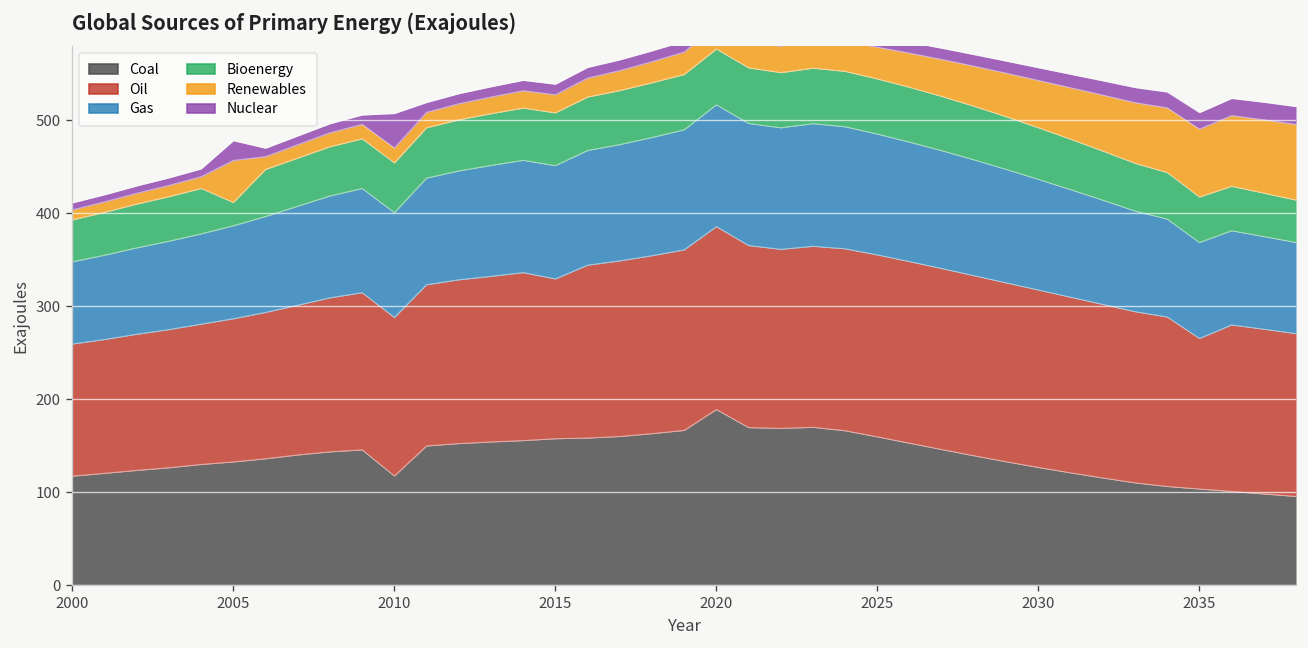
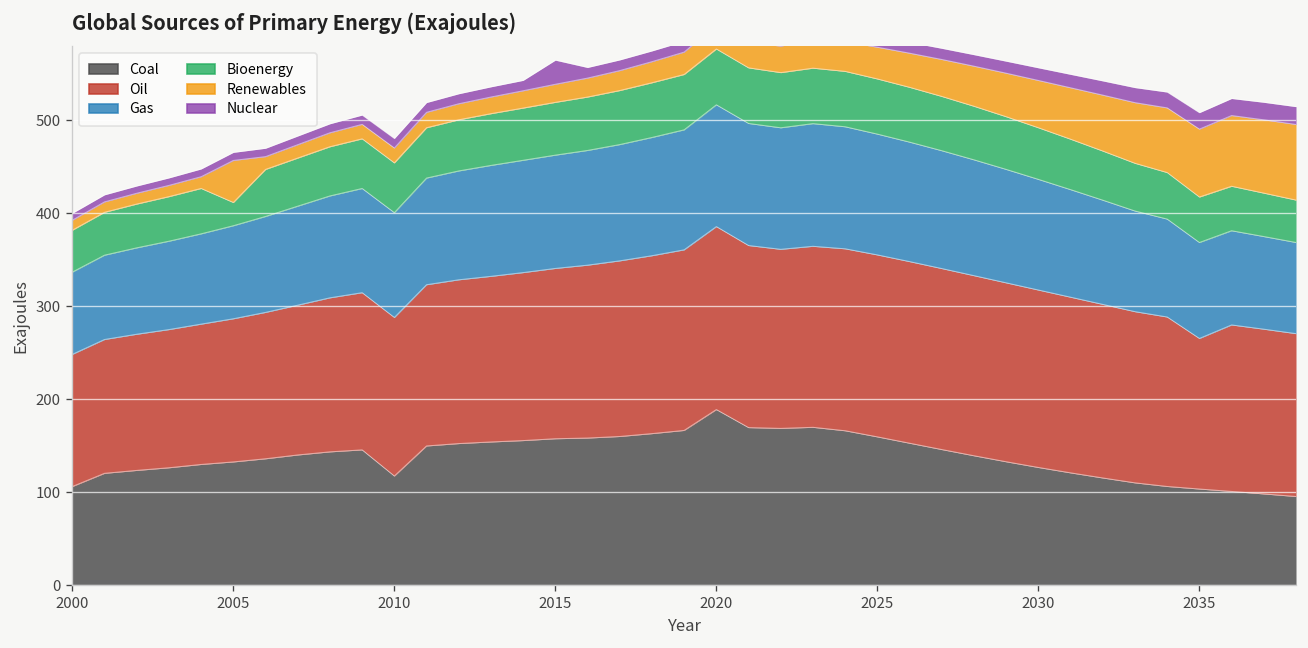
Coal, 2000: 120 -> 110
Nuclear, 2005: 20 -> 10
Nuclear, 2010: 40 -> 10
Oil, 2015: 170 -> 180
Nuclear, 2015: 10 -> 30
